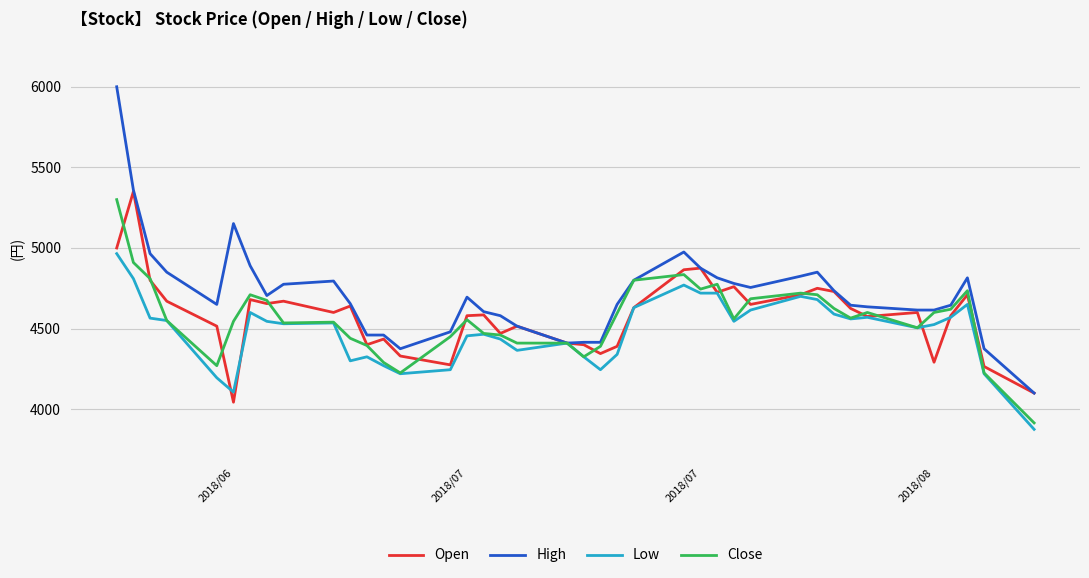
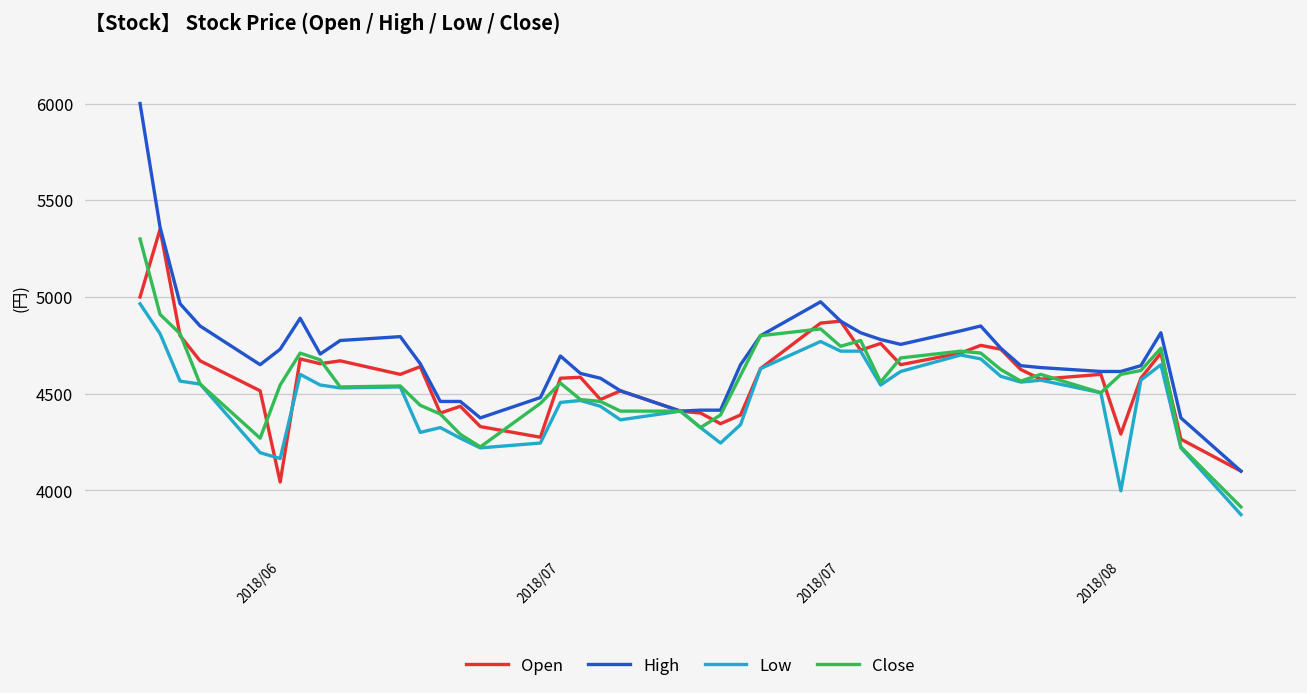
High, 2018/06: 5150 -> 4730
Low, 2018/06: 4110 -> 4170
Low, 2018/08: 4530 -> 4000
